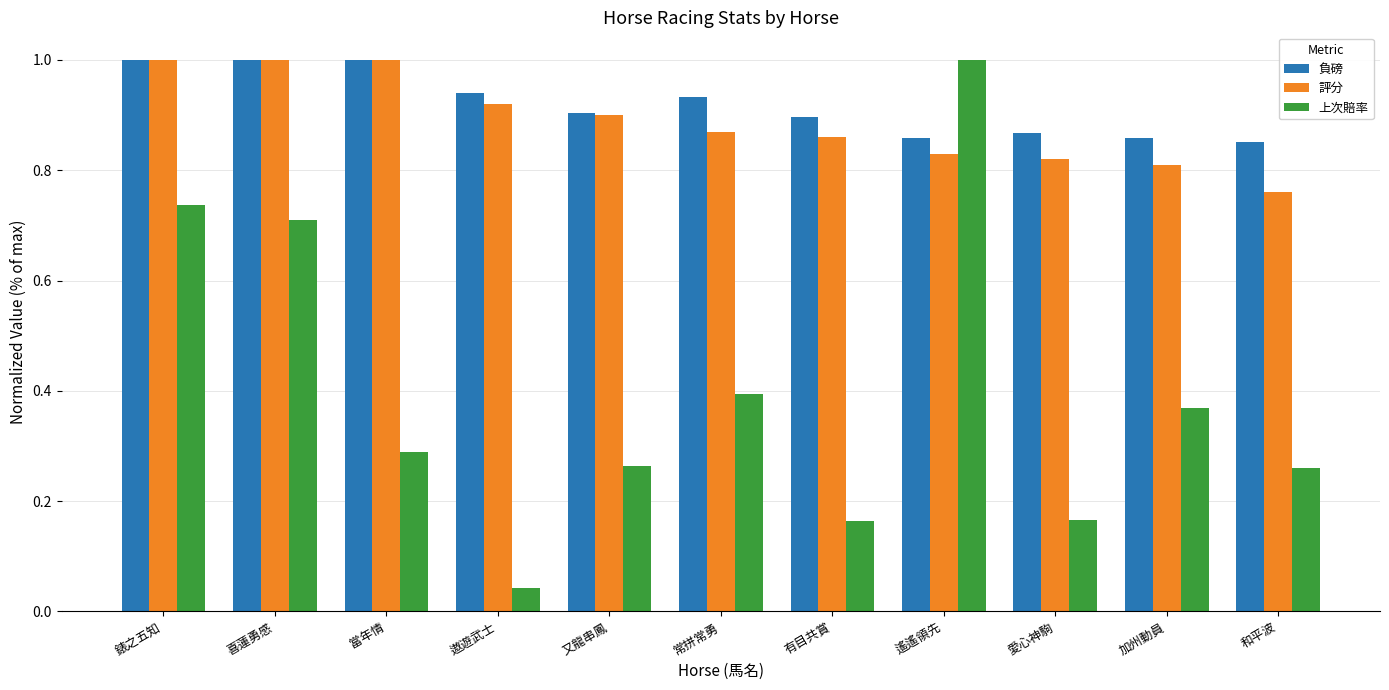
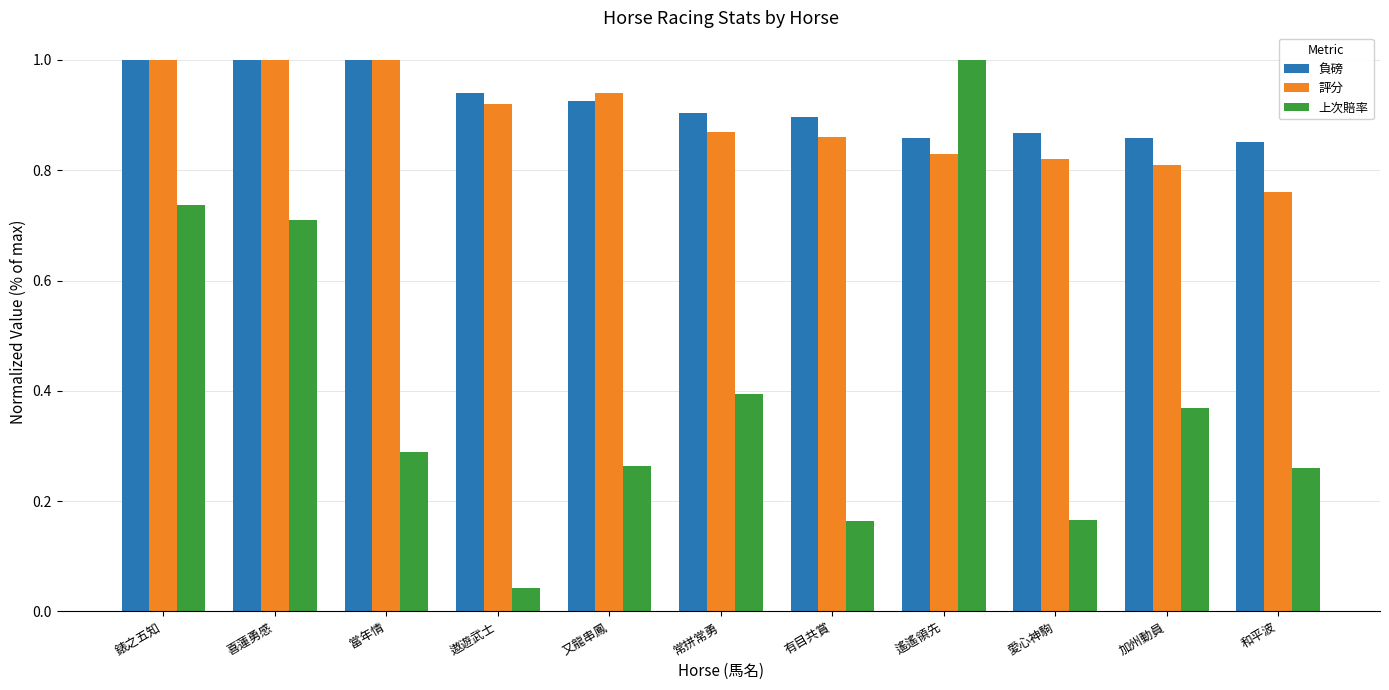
負磅, 又龍串鳳: 0.90 -> 0.93
評分, 又龍串鳳: 0.90 -> 0.94
負磅, 常拼常勇: 0.93 -> 0.90
